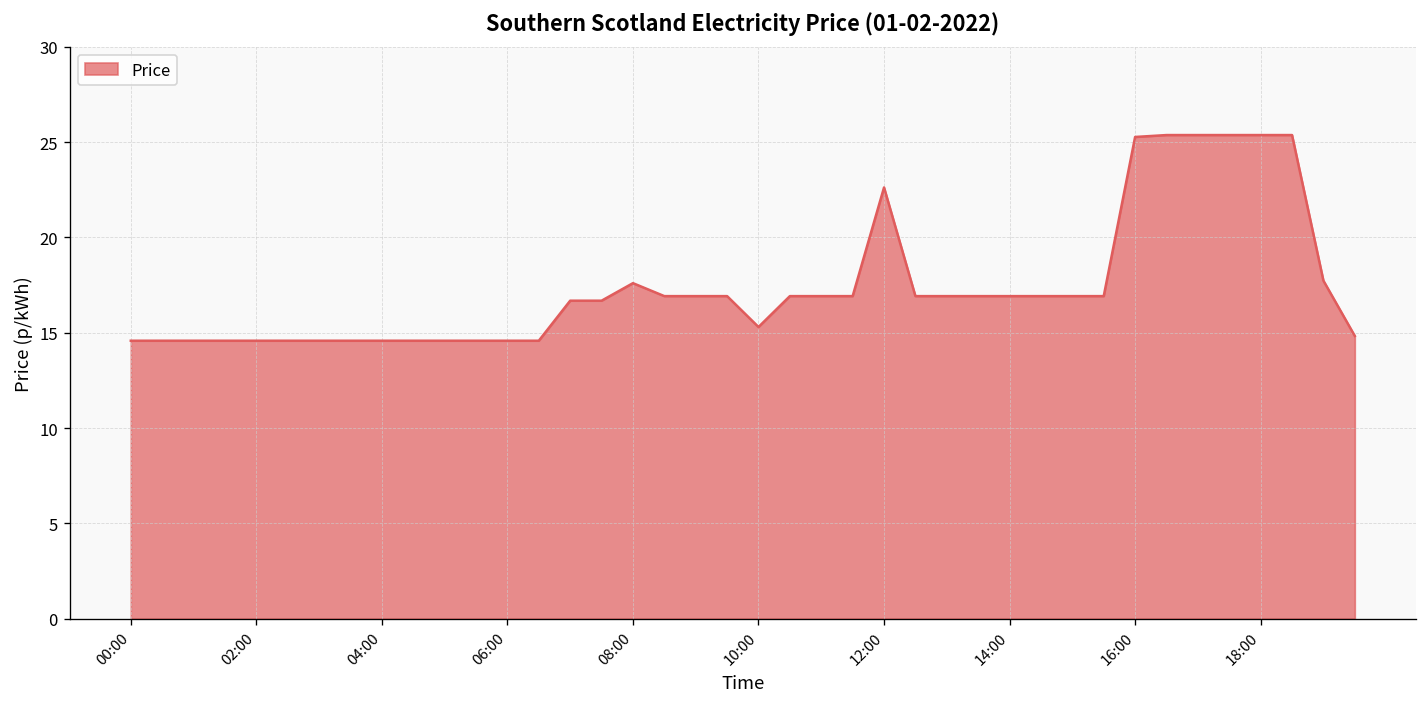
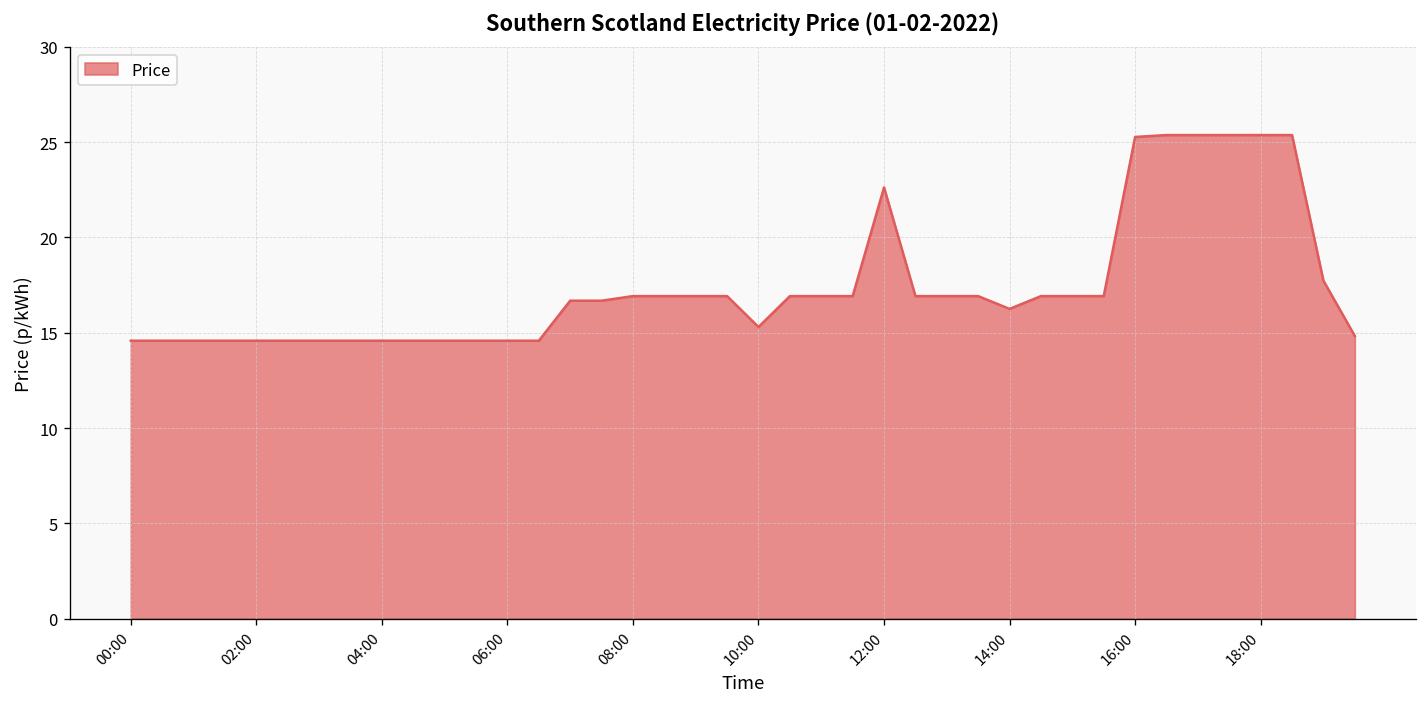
08:00: 17.6 -> 16.9
14:00: 16.9 -> 16.3
